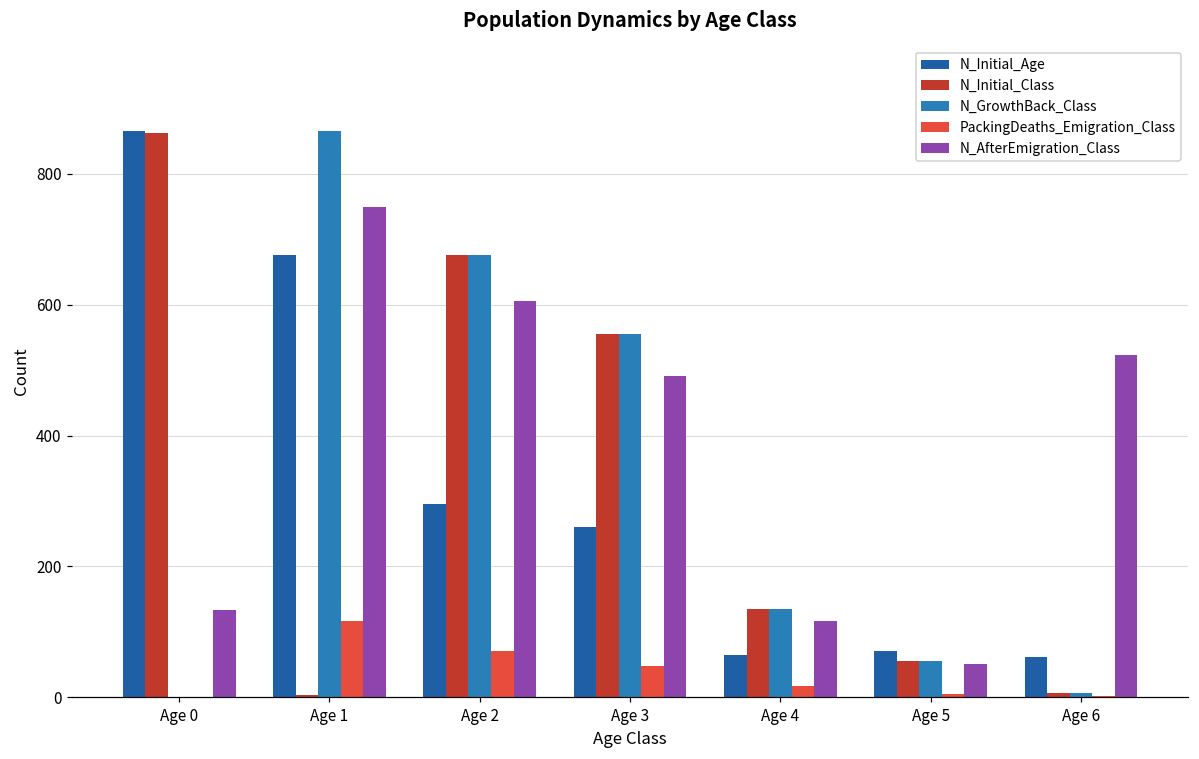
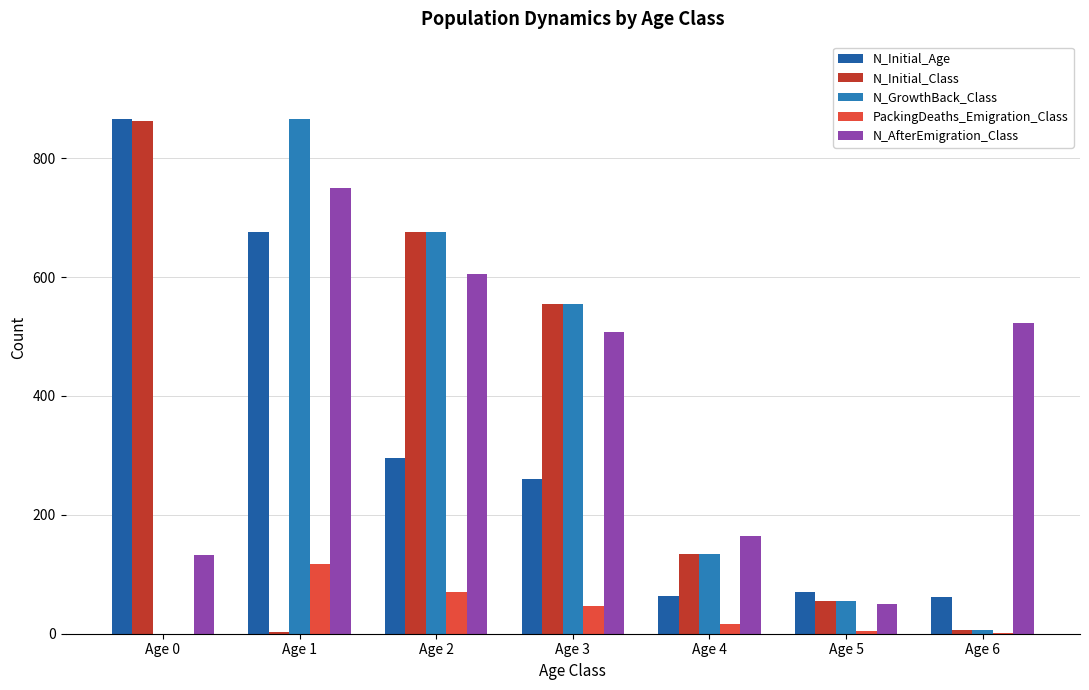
N_AfterEmigration_Class, Age 3: 490 -> 510
N_AfterEmigration_Class, Age 4: 120 -> 160
